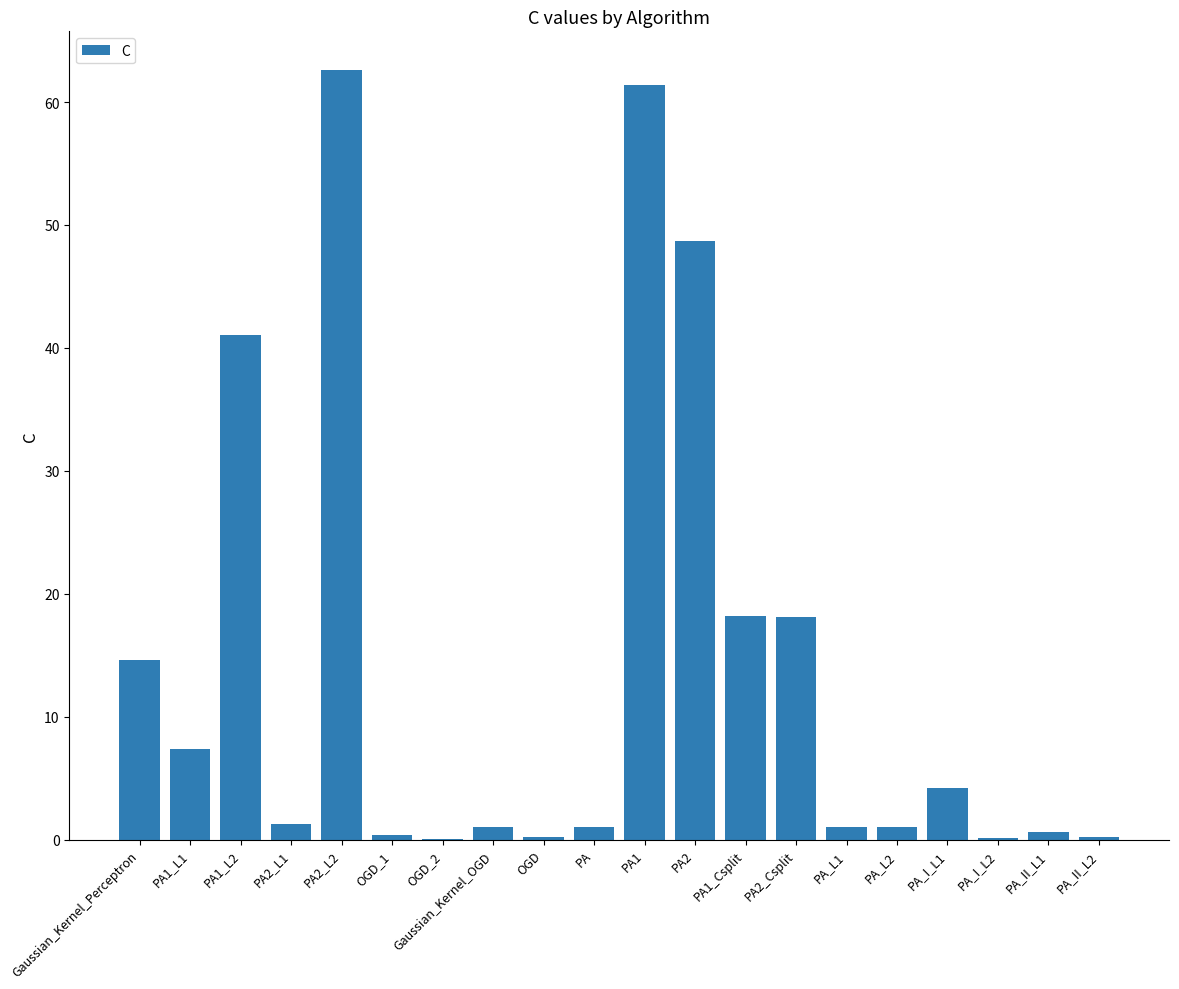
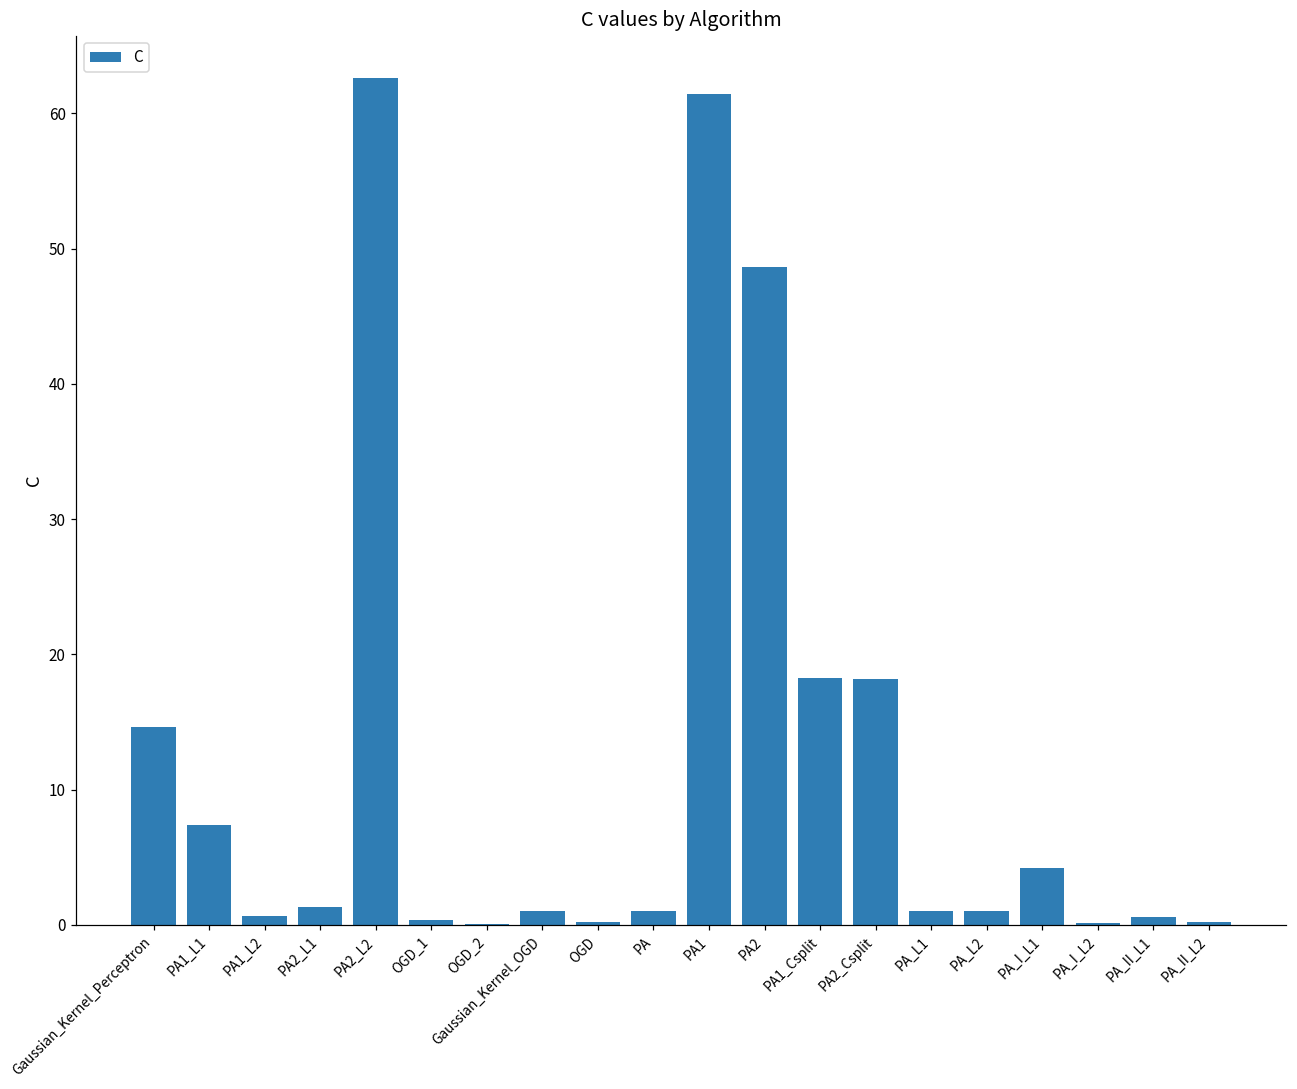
PA1_L2: 41.1 -> 0.6
